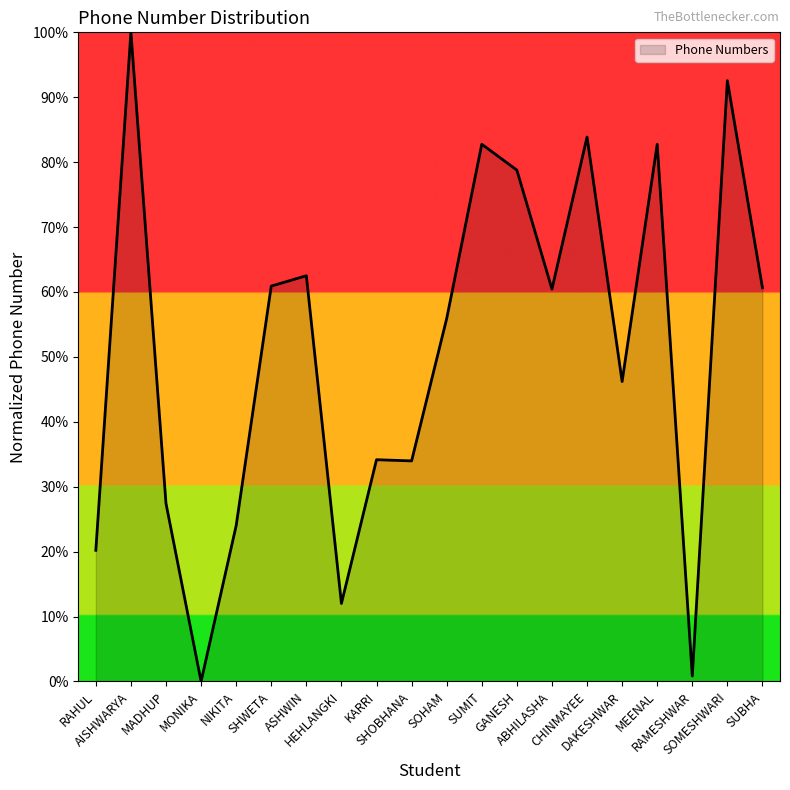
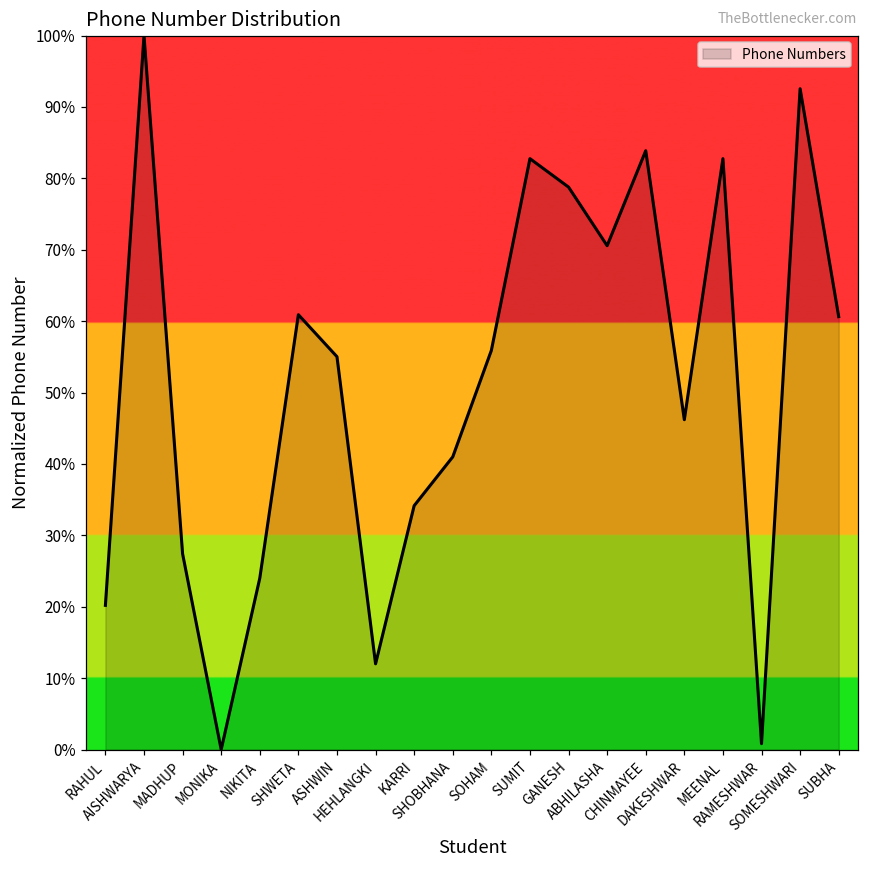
ASHWIN: 63% -> 55%
SHOBHANA: 34% -> 41%
ABHILASHA: 60% -> 71%
